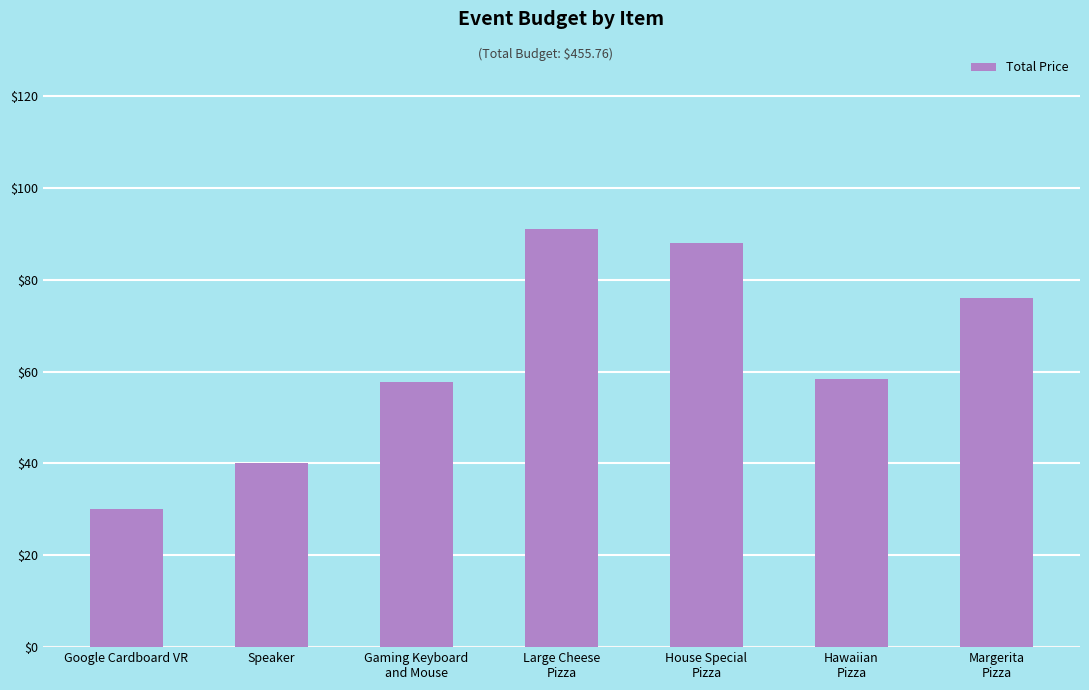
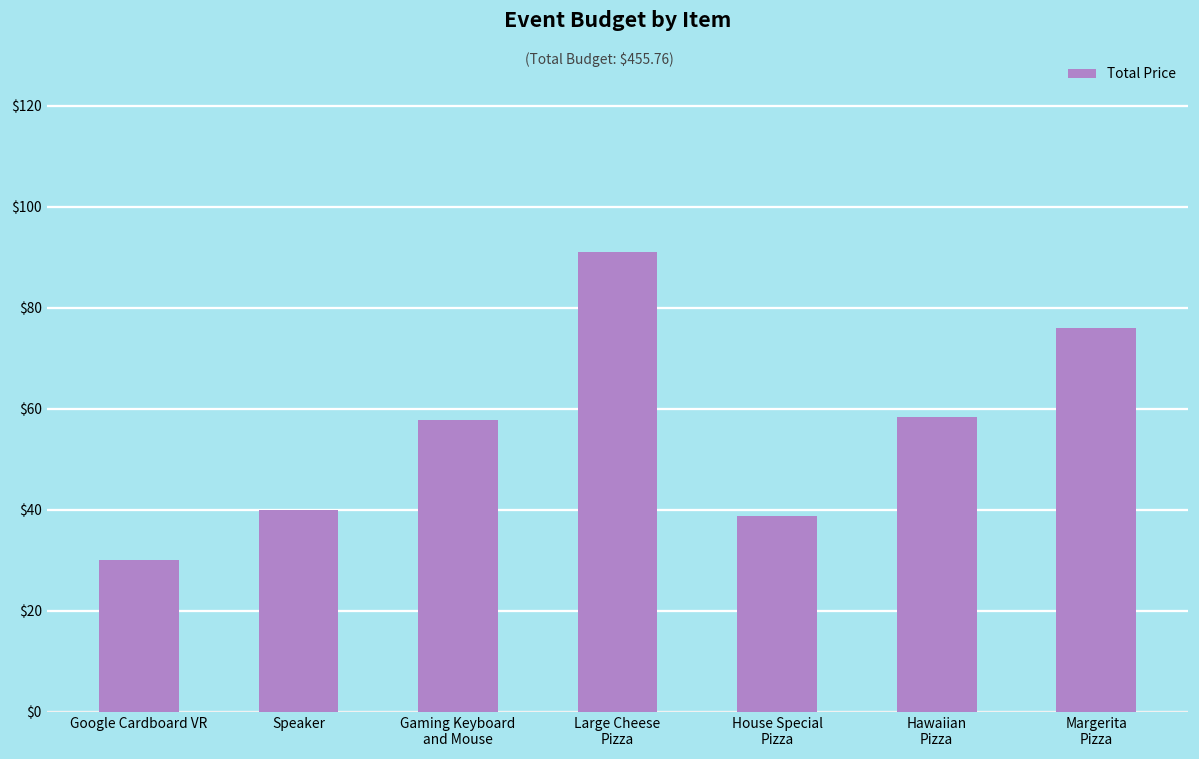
House Special Pizza: $88 -> $39
